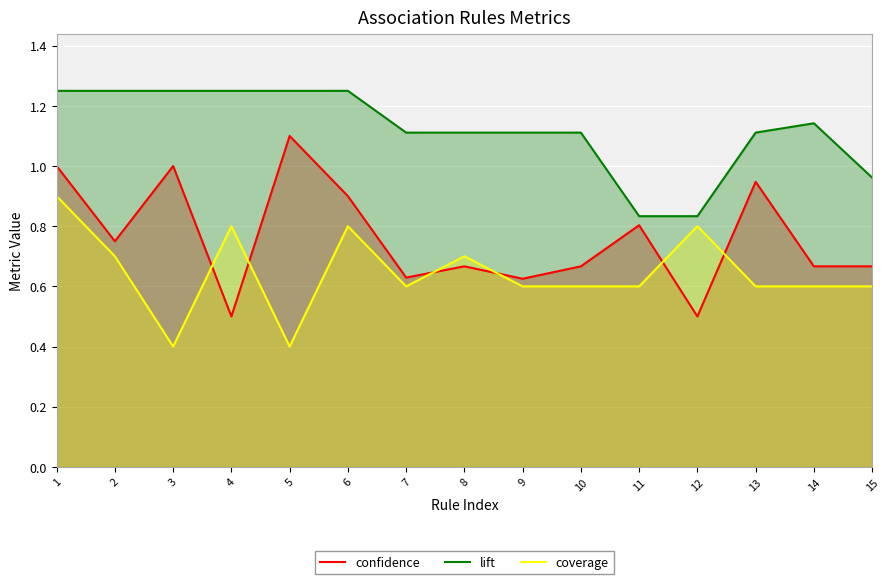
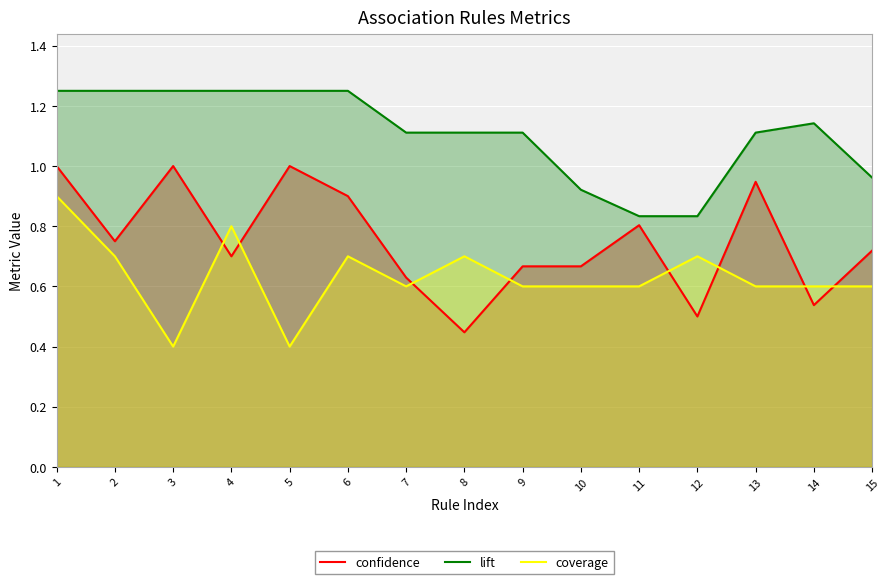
confidence, 4: 0.5 -> 0.7
confidence, 5: 1.1 -> 1.0
coverage, 6: 0.8 -> 0.7
confidence, 8: 0.67 -> 0.45
confidence, 9: 0.63 -> 0.67
lift, 10: 1.11 -> 0.92
coverage, 12: 0.8 -> 0.7
confidence, 14: 0.67 -> 0.54
confidence, 15: 0.67 -> 0.72
